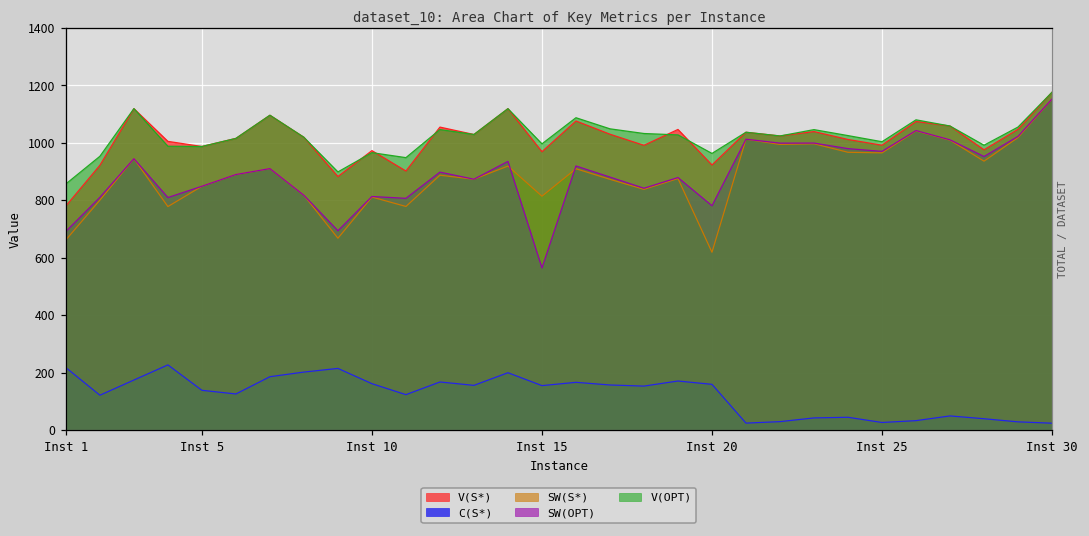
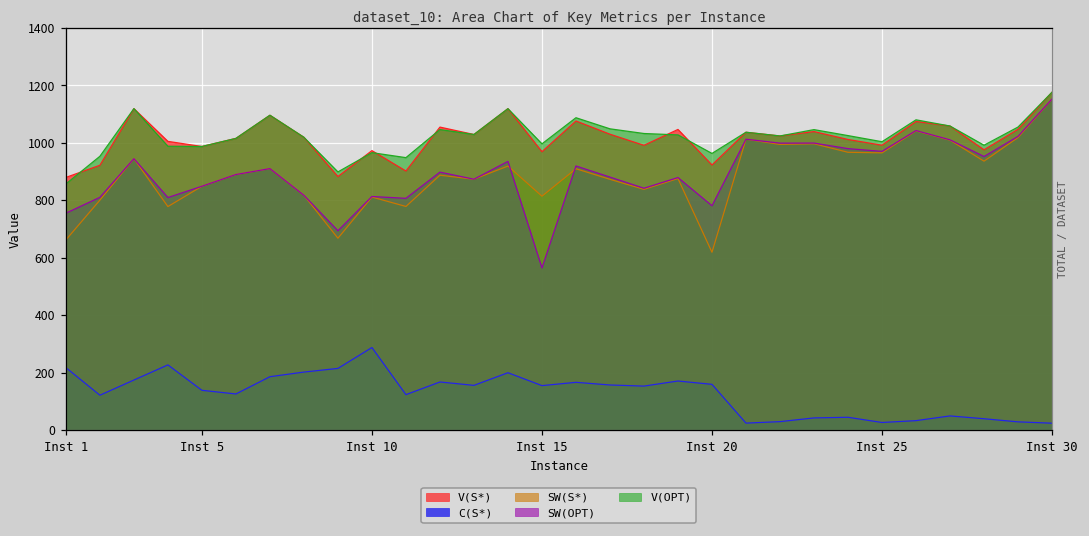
V(S*), Inst 1: 780 -> 880
SW(OPT), Inst 1: 690 -> 750
C(S*), Inst 10: 160 -> 290
